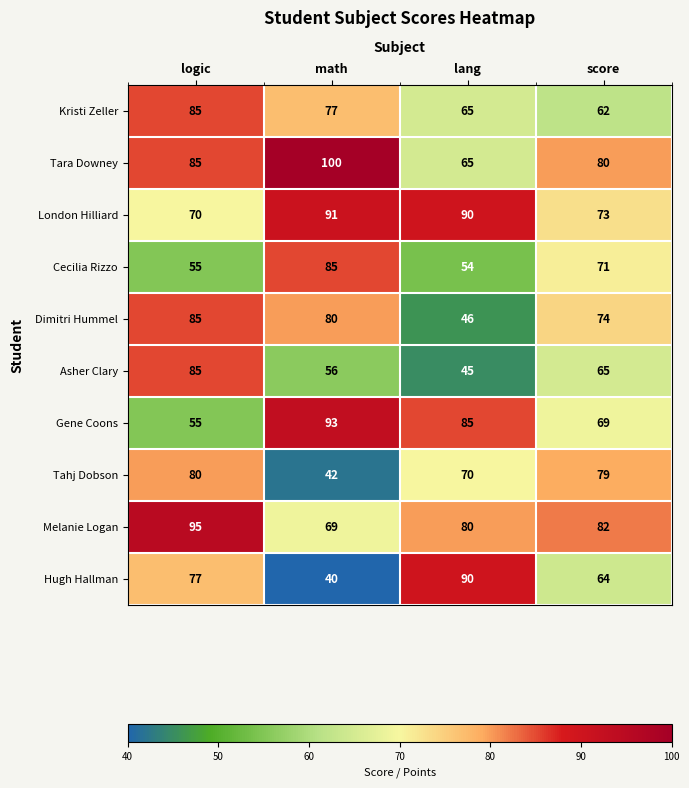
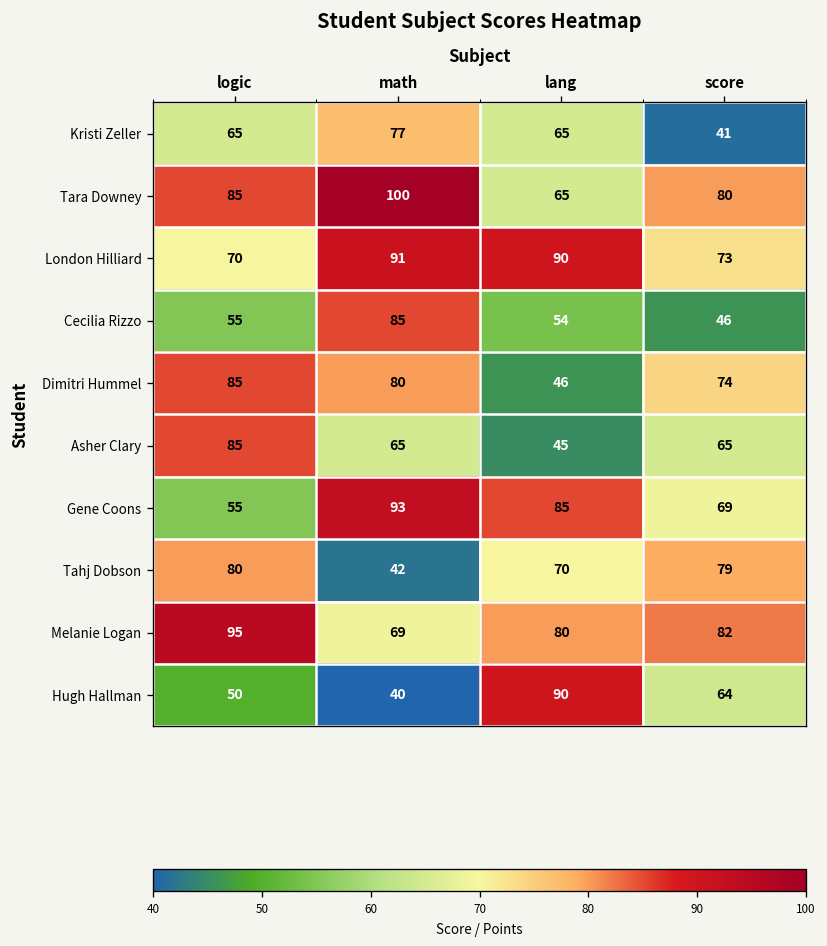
Kristi Zeller, logic: 85 -> 65
Kristi Zeller, score: 62 -> 41
Cecilia Rizzo, score: 71 -> 46
Asher Clary, math: 56 -> 65
Hugh Hallman, logic: 77 -> 50
